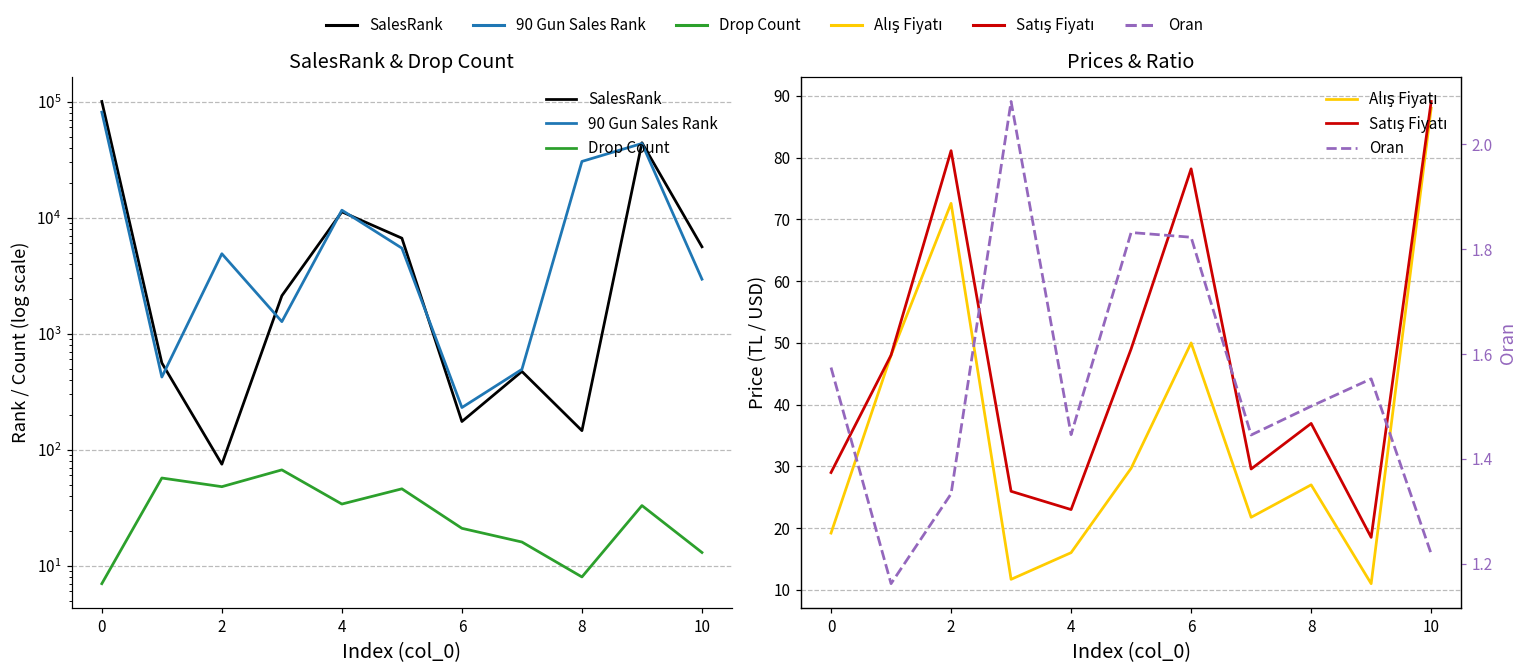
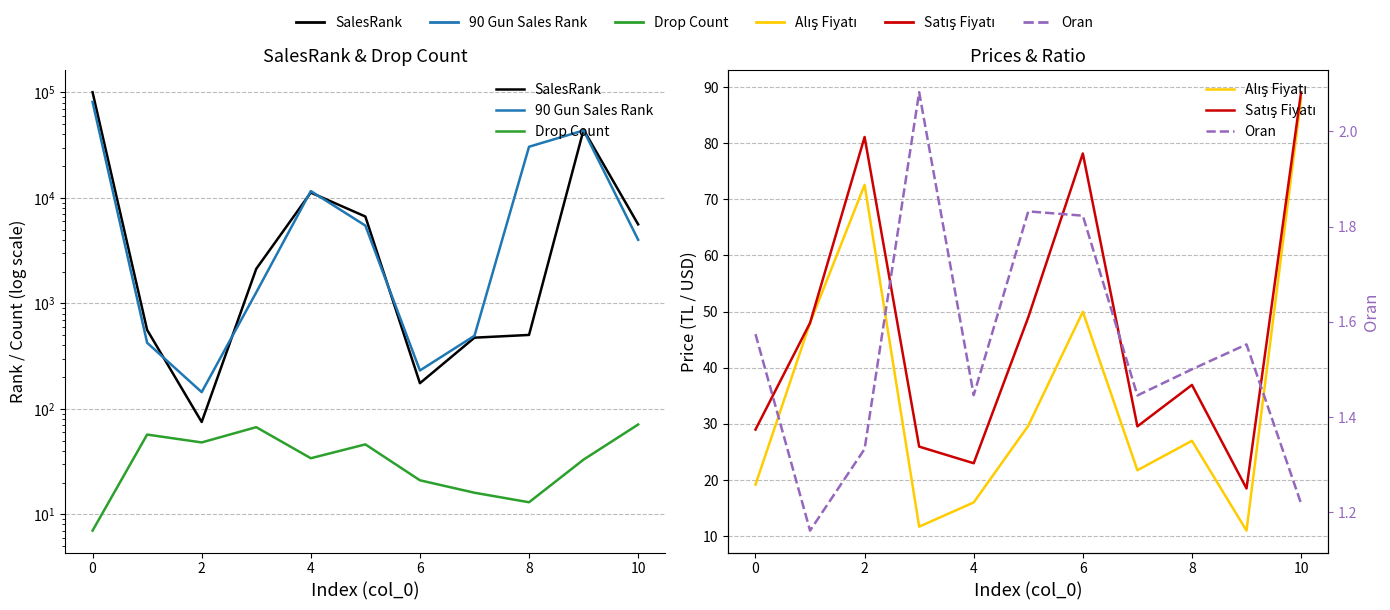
SalesRank & Drop Count, 90 Gun Sales Rank, 2: 5000 -> 140
SalesRank & Drop Count, SalesRank, 8: 150 -> 500
SalesRank & Drop Count, Drop Count, 8: 8 -> 13
SalesRank & Drop Count, 90 Gun Sales Rank, 10: 3000 -> 4000
SalesRank & Drop Count, Drop Count, 10: 13 -> 70
